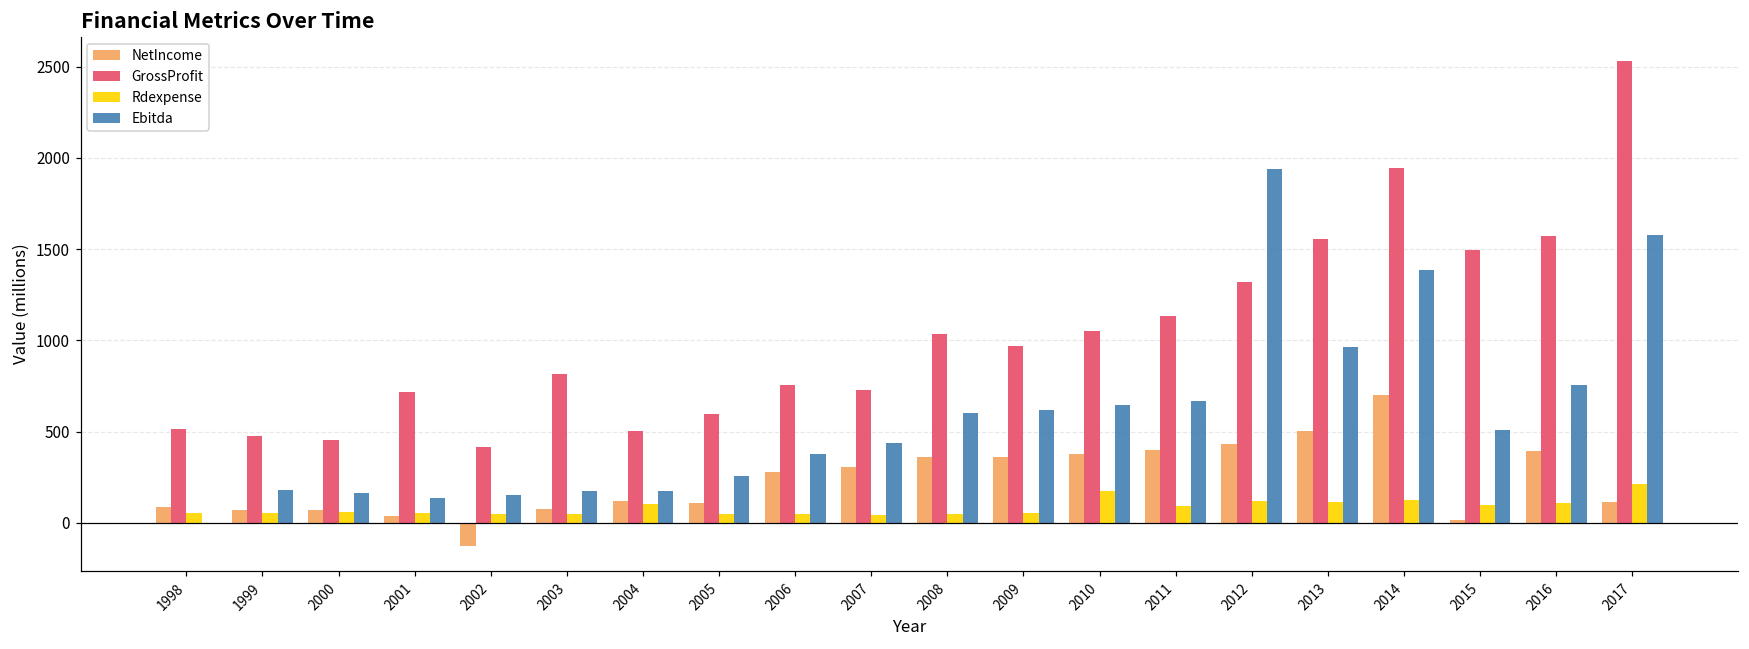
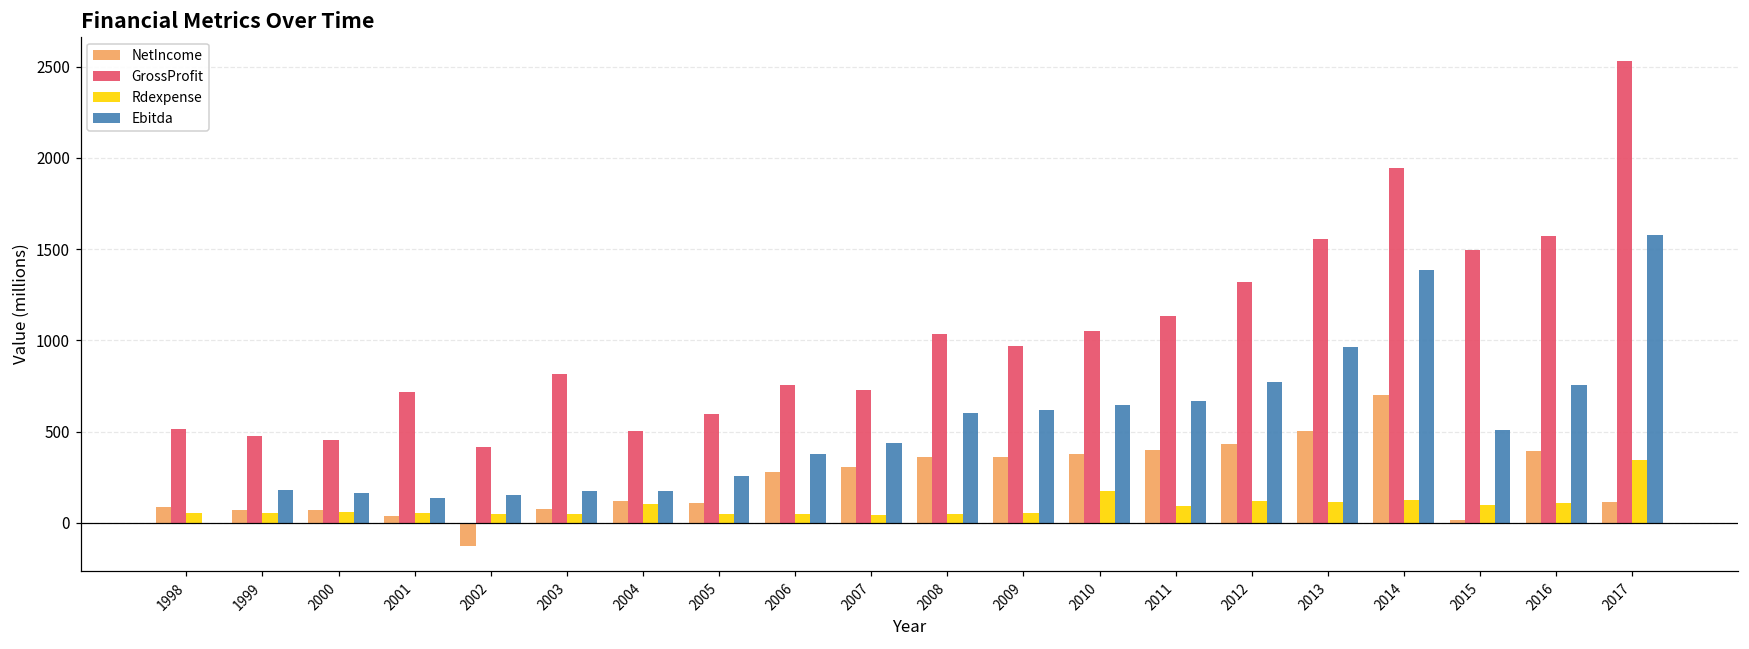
Ebitda, 2012: 1940 -> 770
Rdexpense, 2017: 210 -> 340
